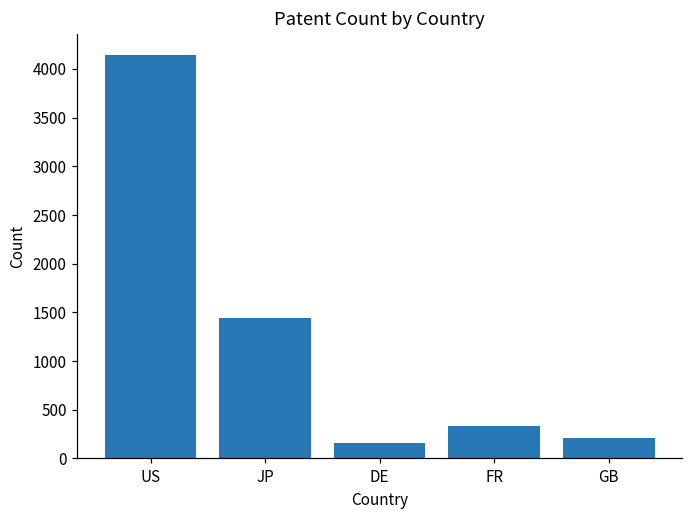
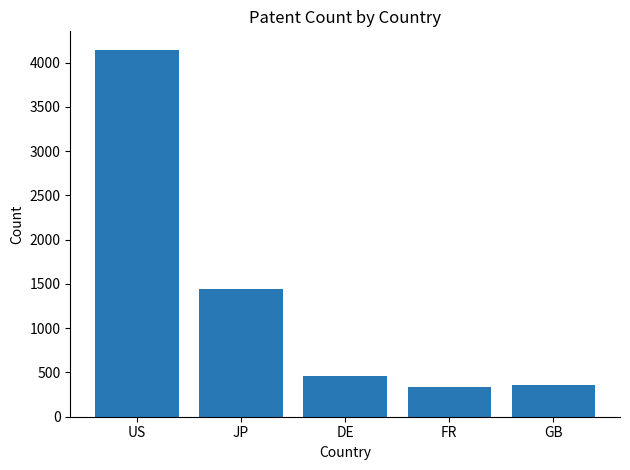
DE: 200 -> 500
GB: 200 -> 400
